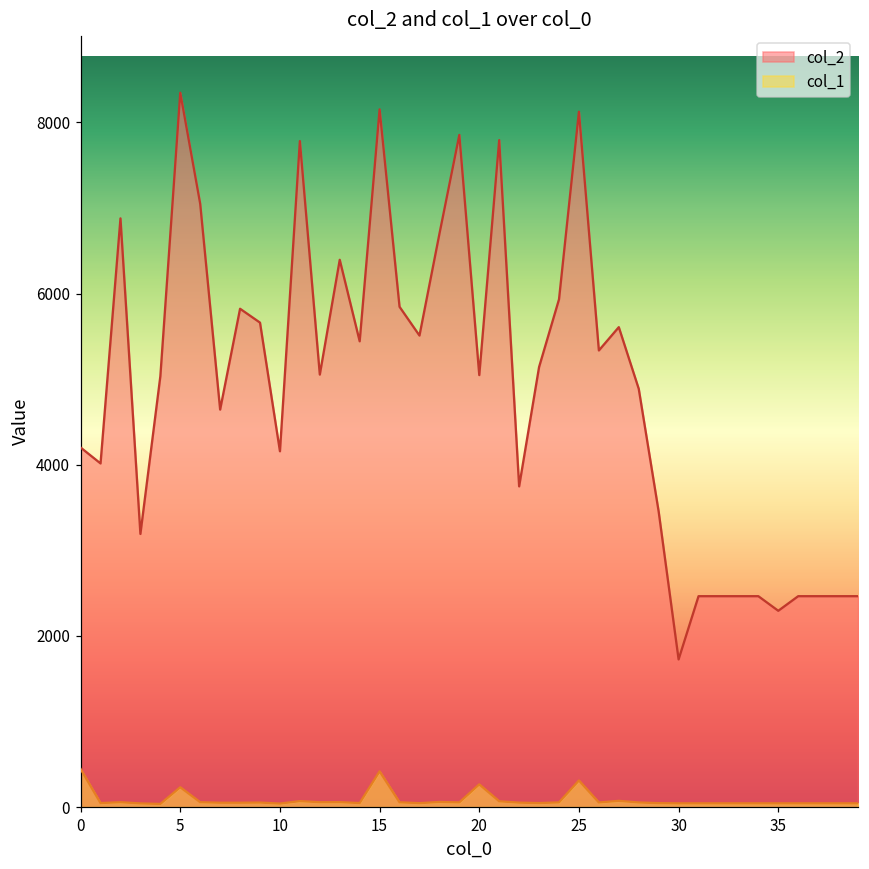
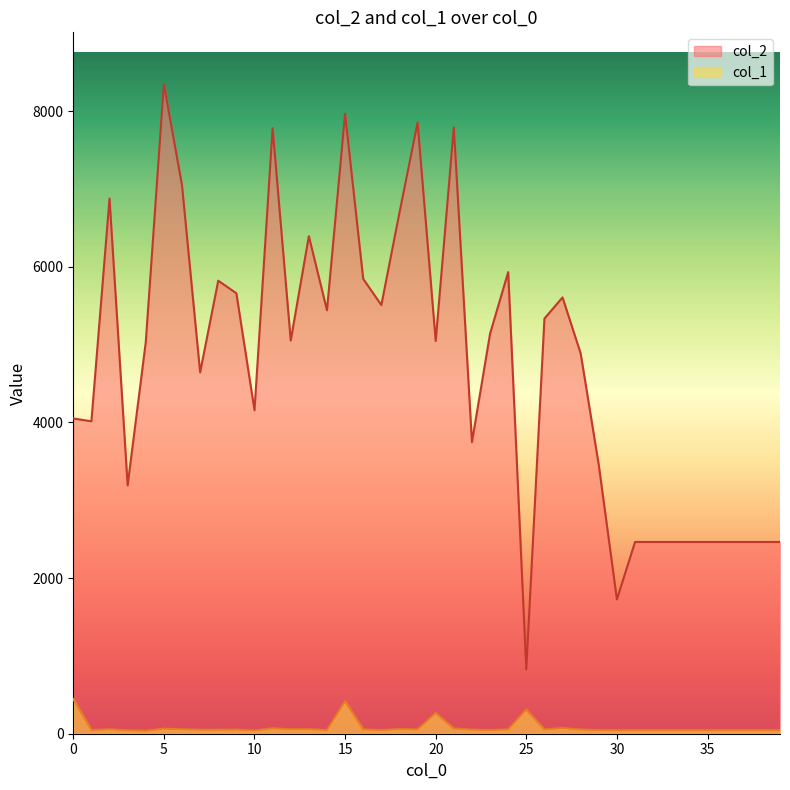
col_2, 0: 4200 -> 4100
col_1, 5: 200 -> 100
col_2, 15: 8200 -> 8000
col_2, 25: 8100 -> 800
col_2, 35: 2300 -> 2500
